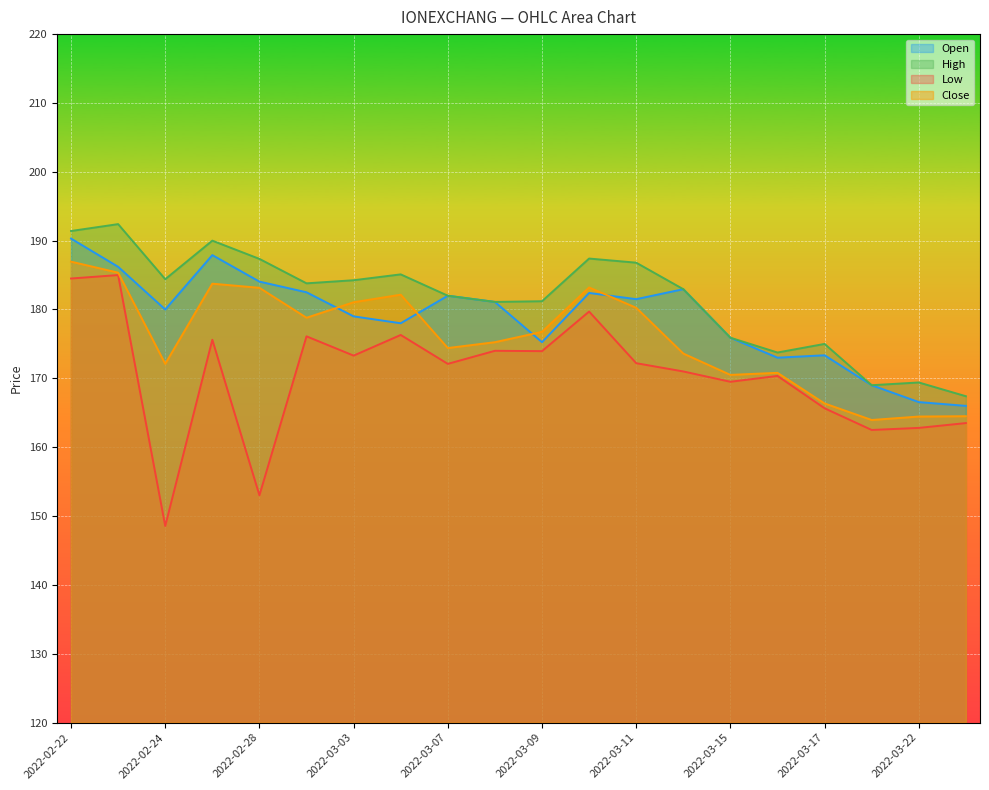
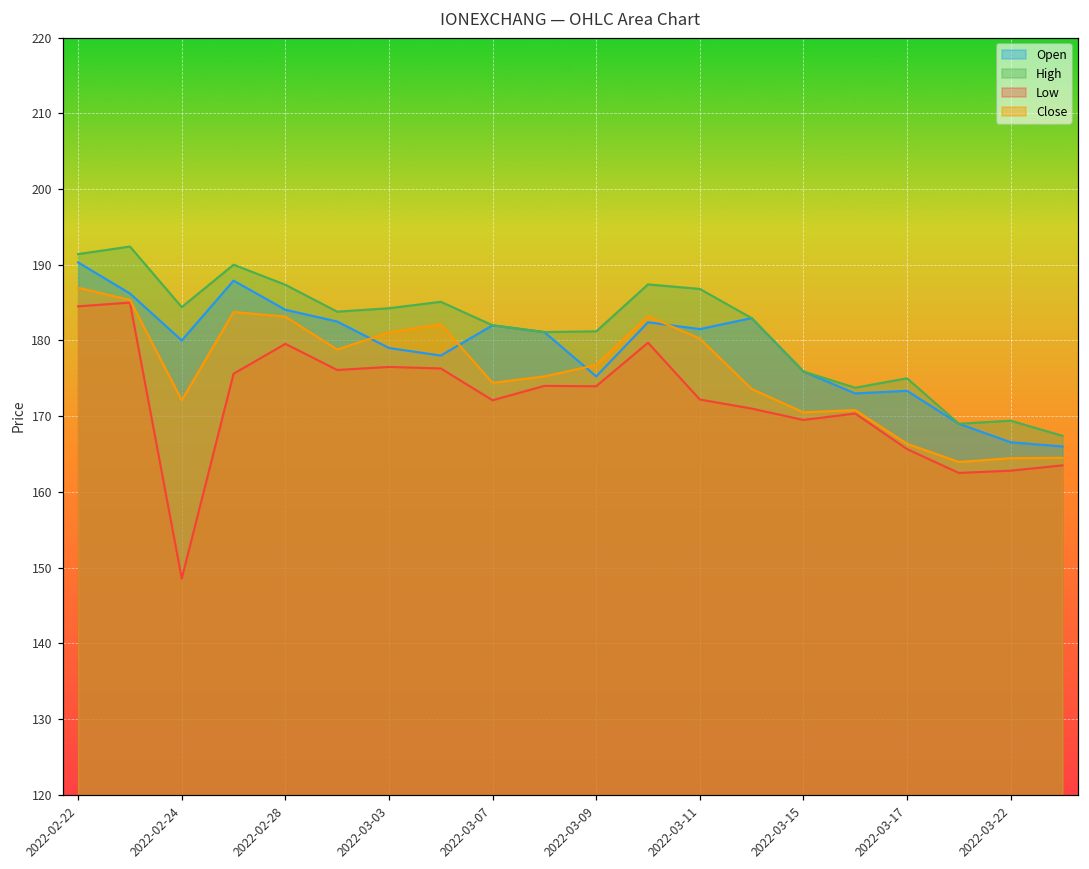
Low, 2022-02-28: 153 -> 180
Low, 2022-03-03: 173 -> 177
